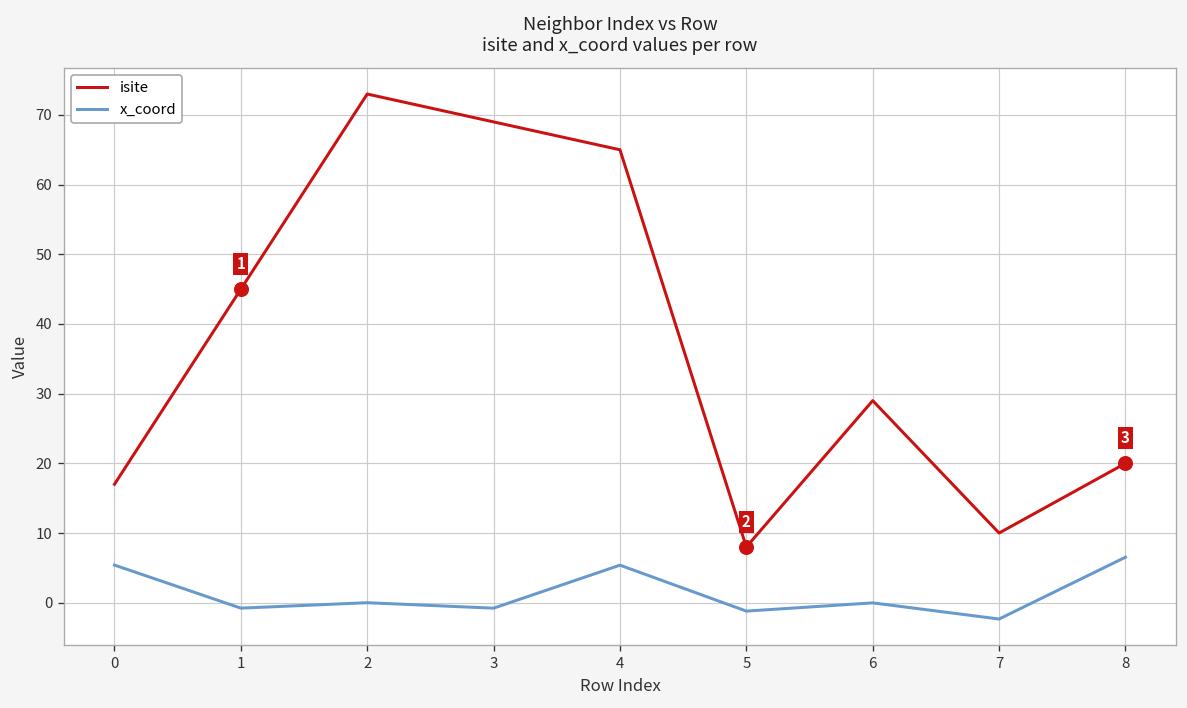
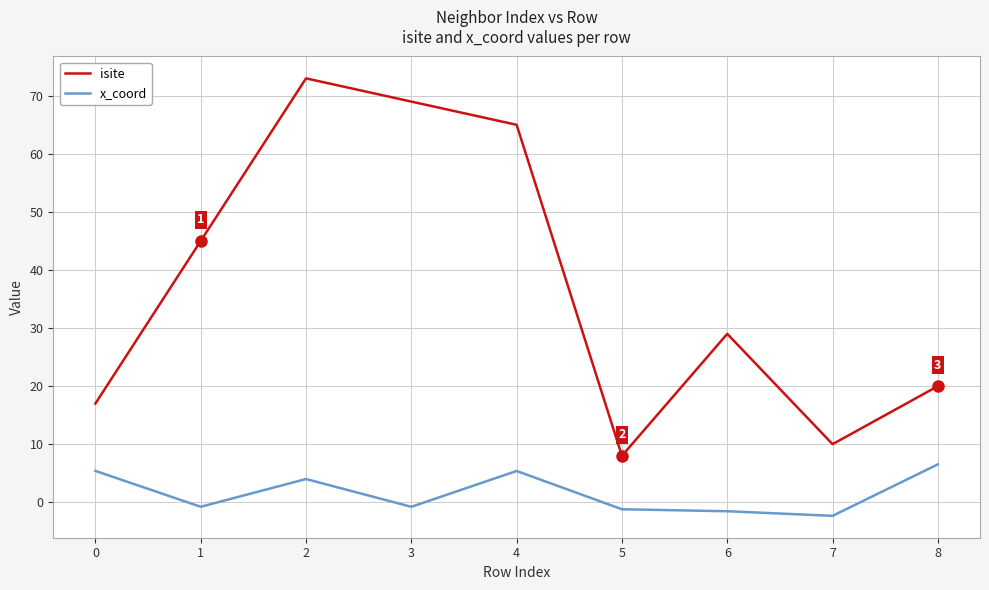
x_coord, 2: 0 -> 4
x_coord, 6: 0 -> -2
